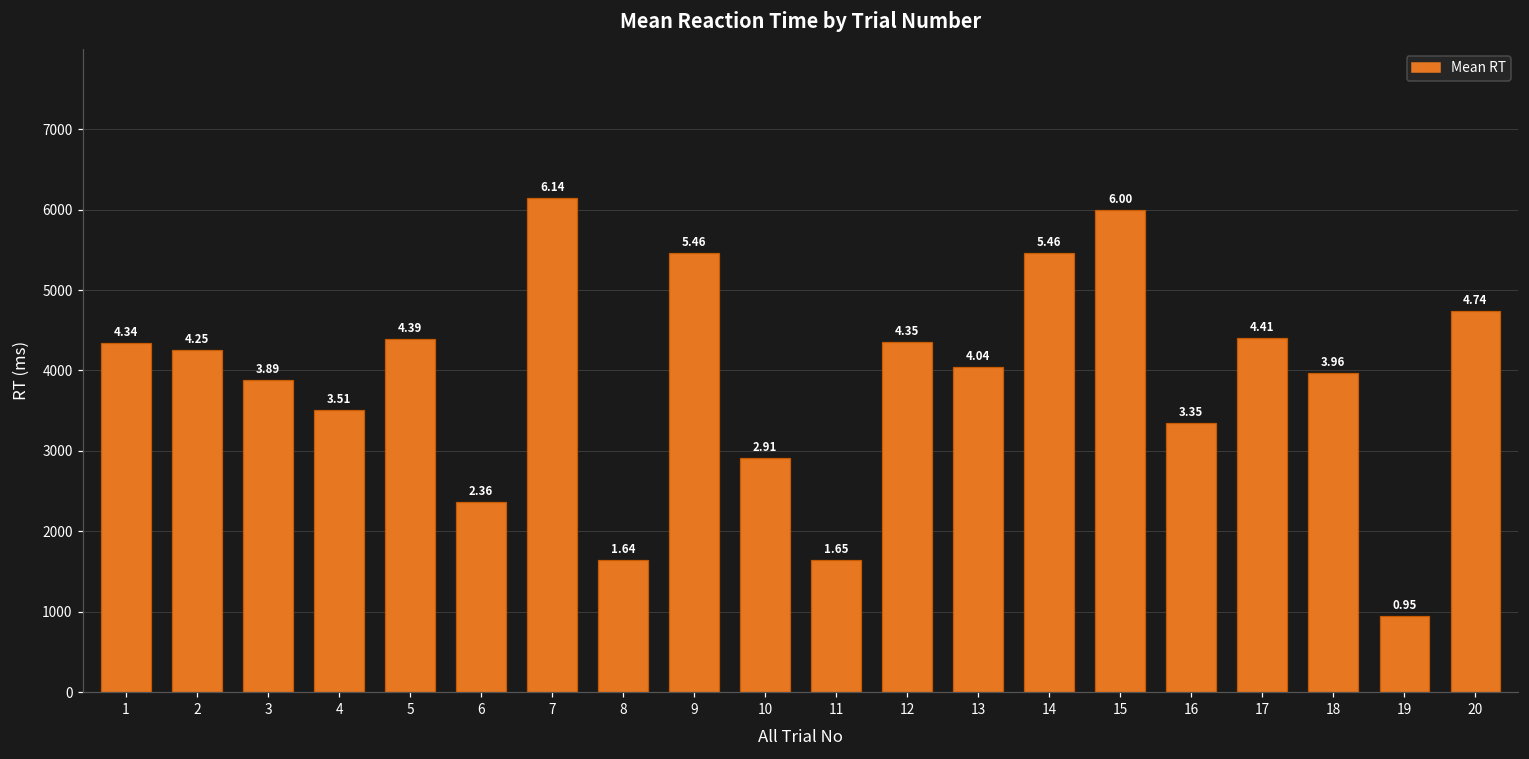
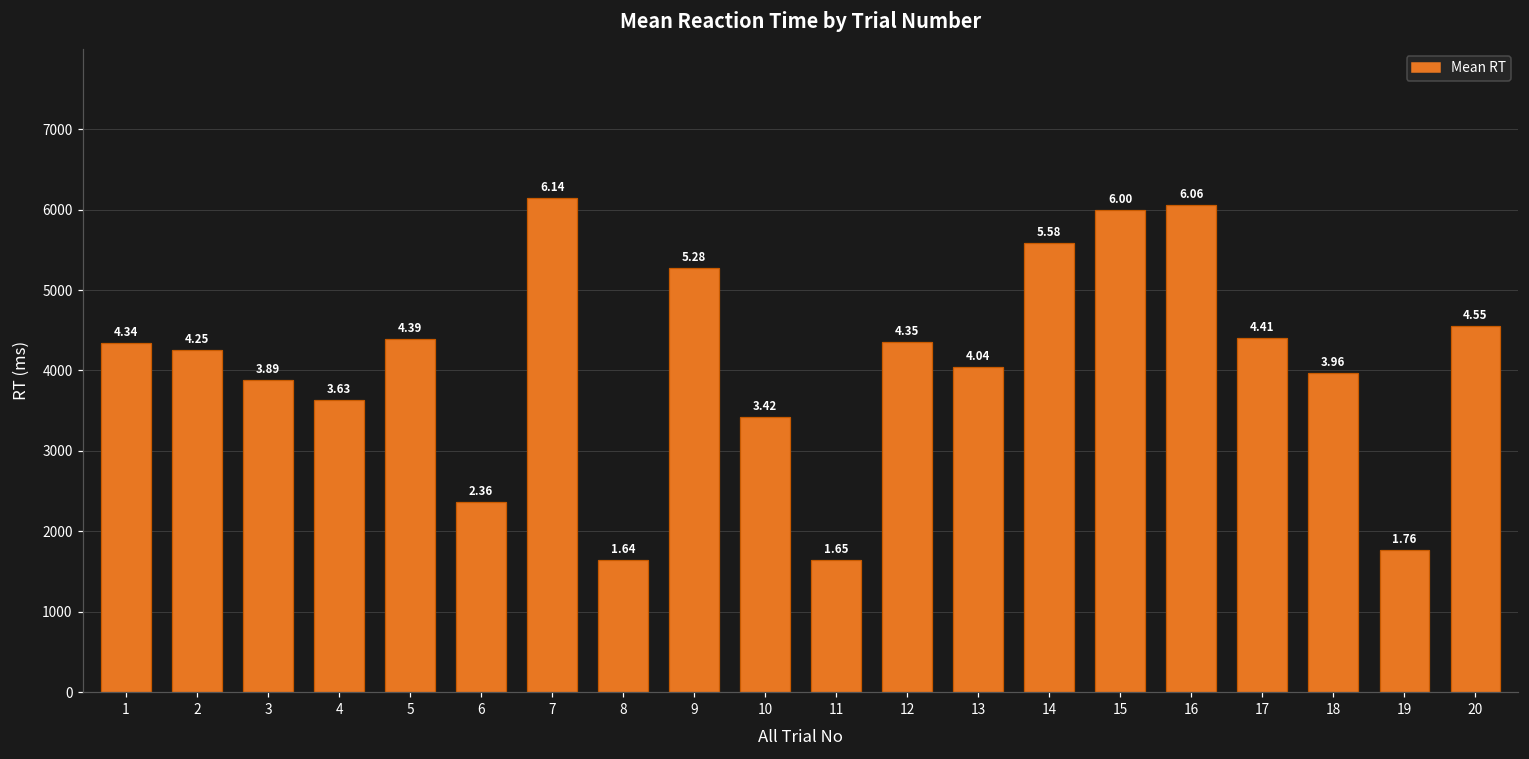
4: 3.51 -> 3.63
9: 5.46 -> 5.28
10: 2.91 -> 3.42
14: 5.46 -> 5.58
16: 3.35 -> 6.06
19: 0.95 -> 1.76
20: 4.74 -> 4.55
